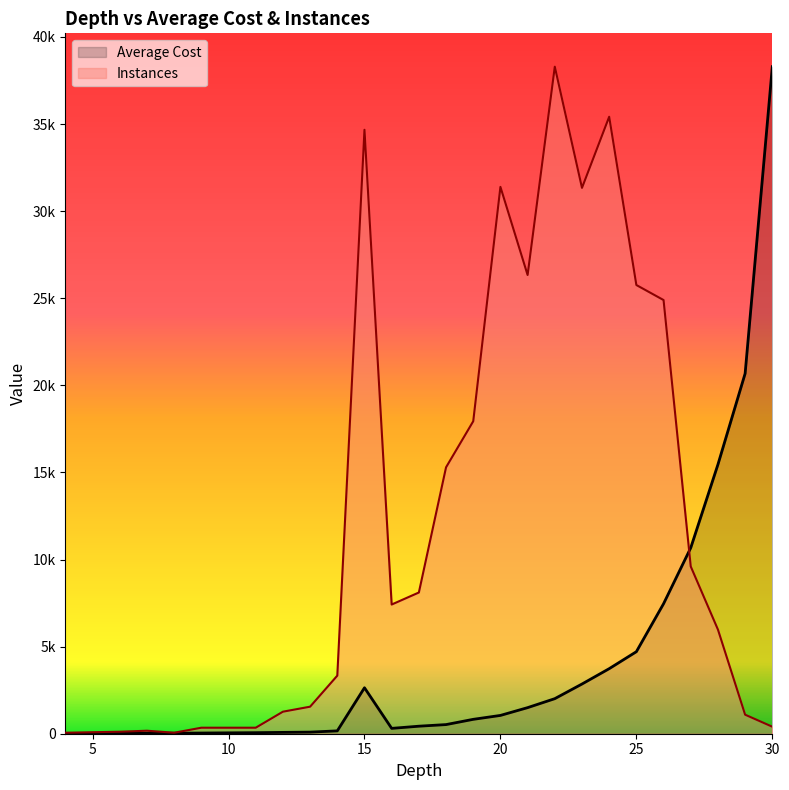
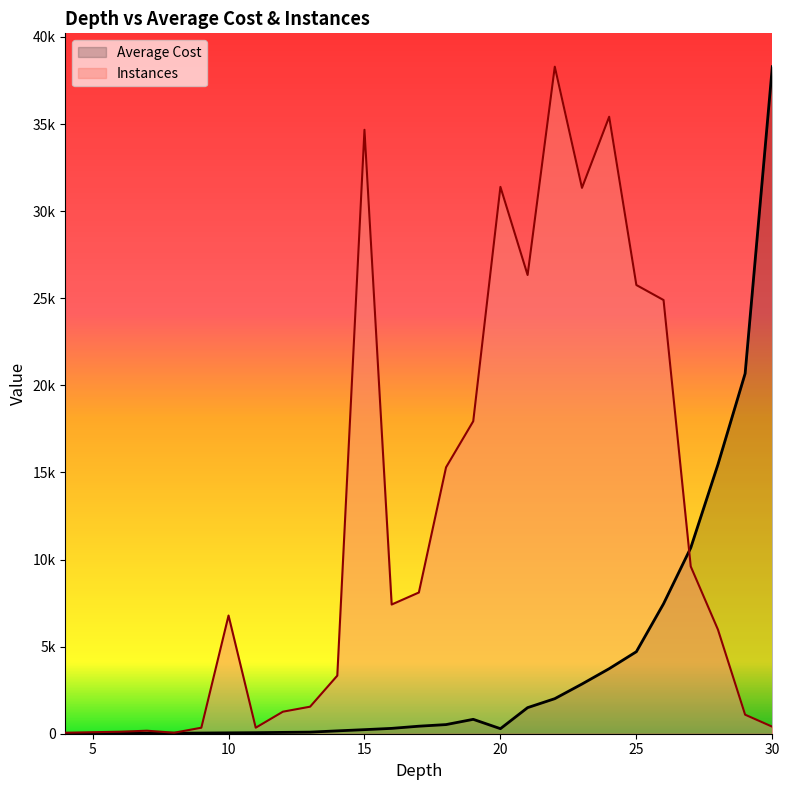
Instances, 10: 300 -> 6800
Average Cost, 15: 2600 -> 200
Average Cost, 20: 1100 -> 300
